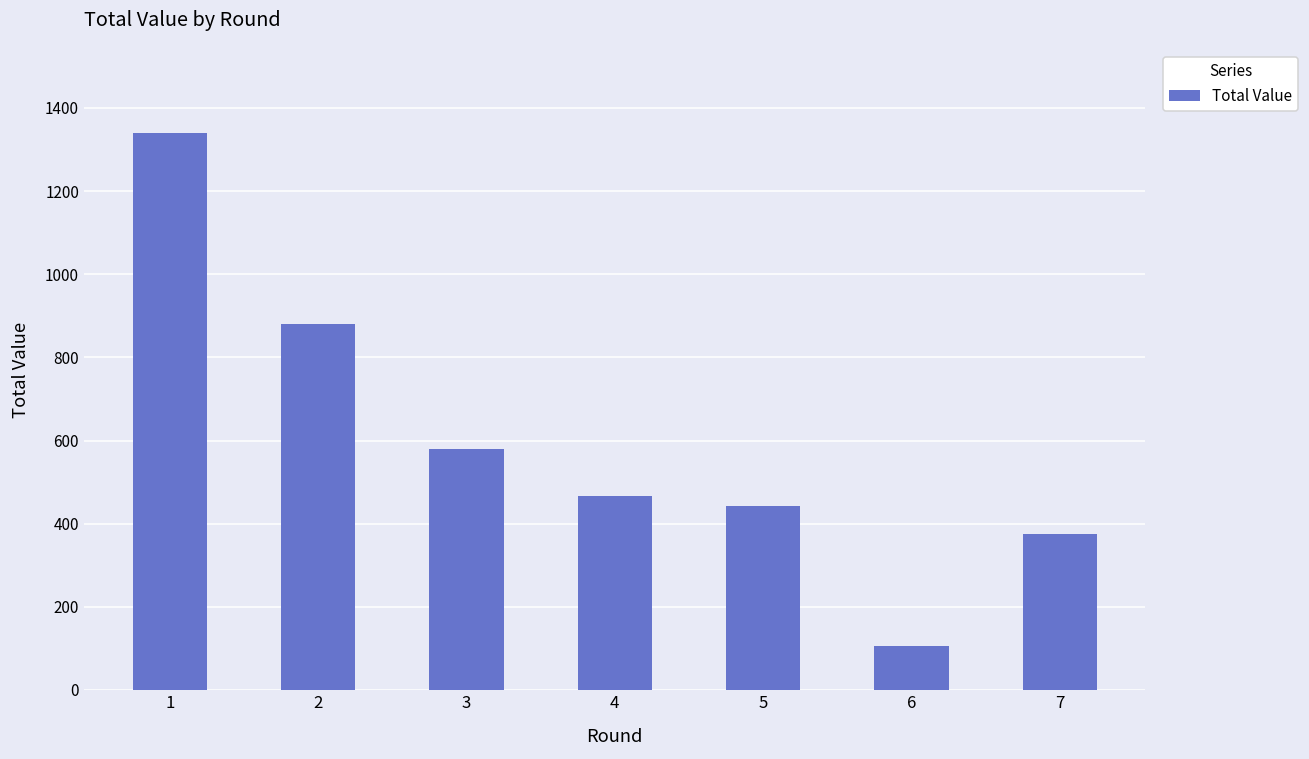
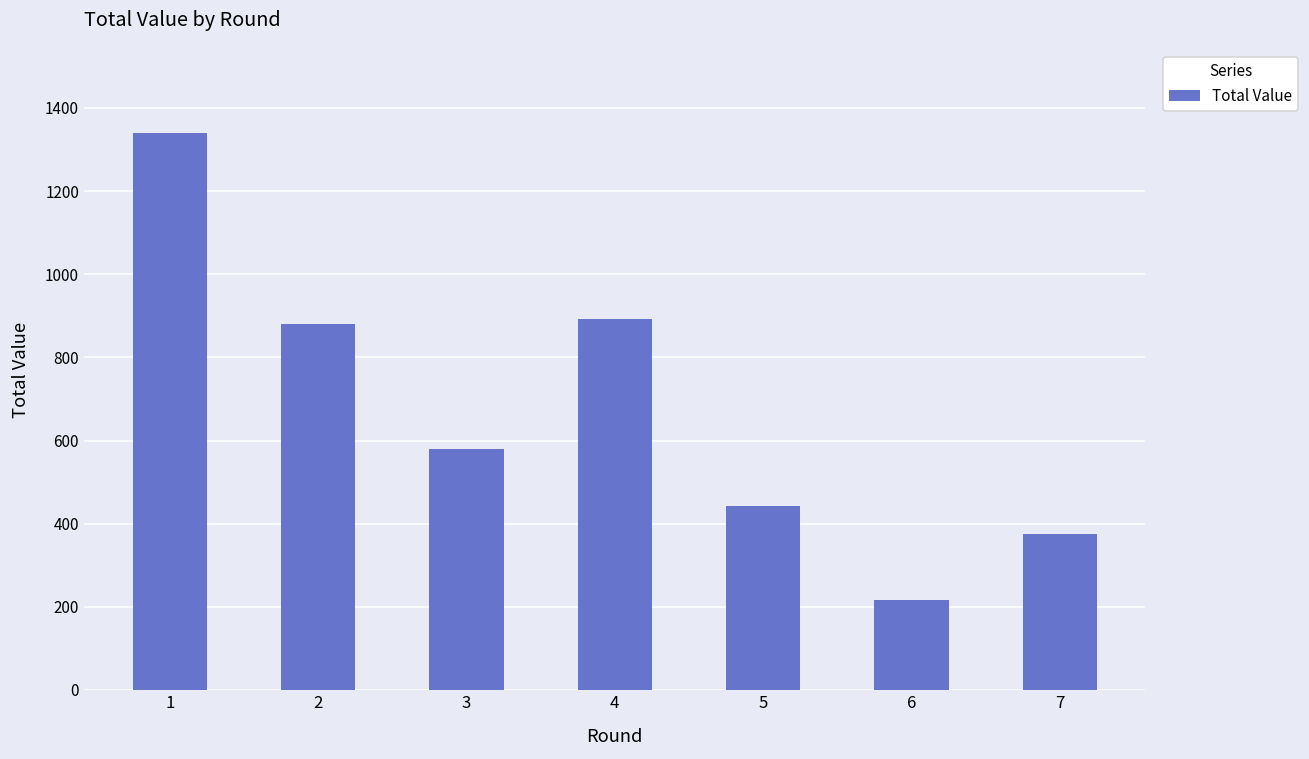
4: 470 -> 890
6: 110 -> 220
